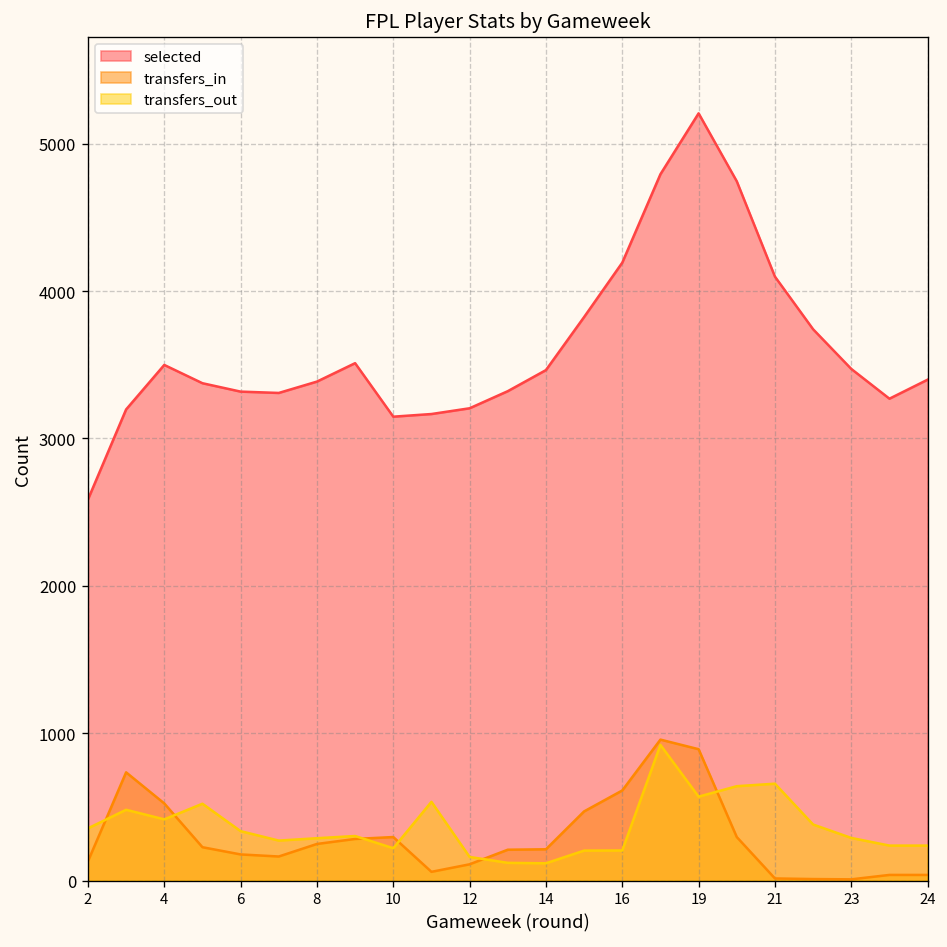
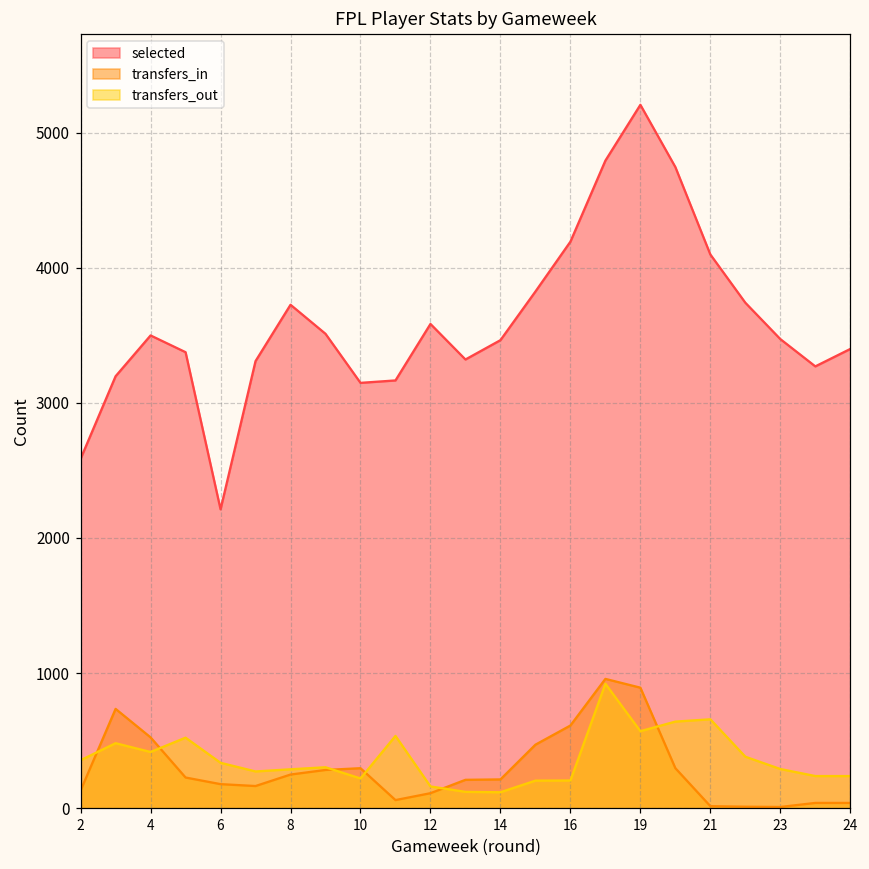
selected, 6: 3320 -> 2210
selected, 8: 3390 -> 3730
selected, 12: 3210 -> 3580
